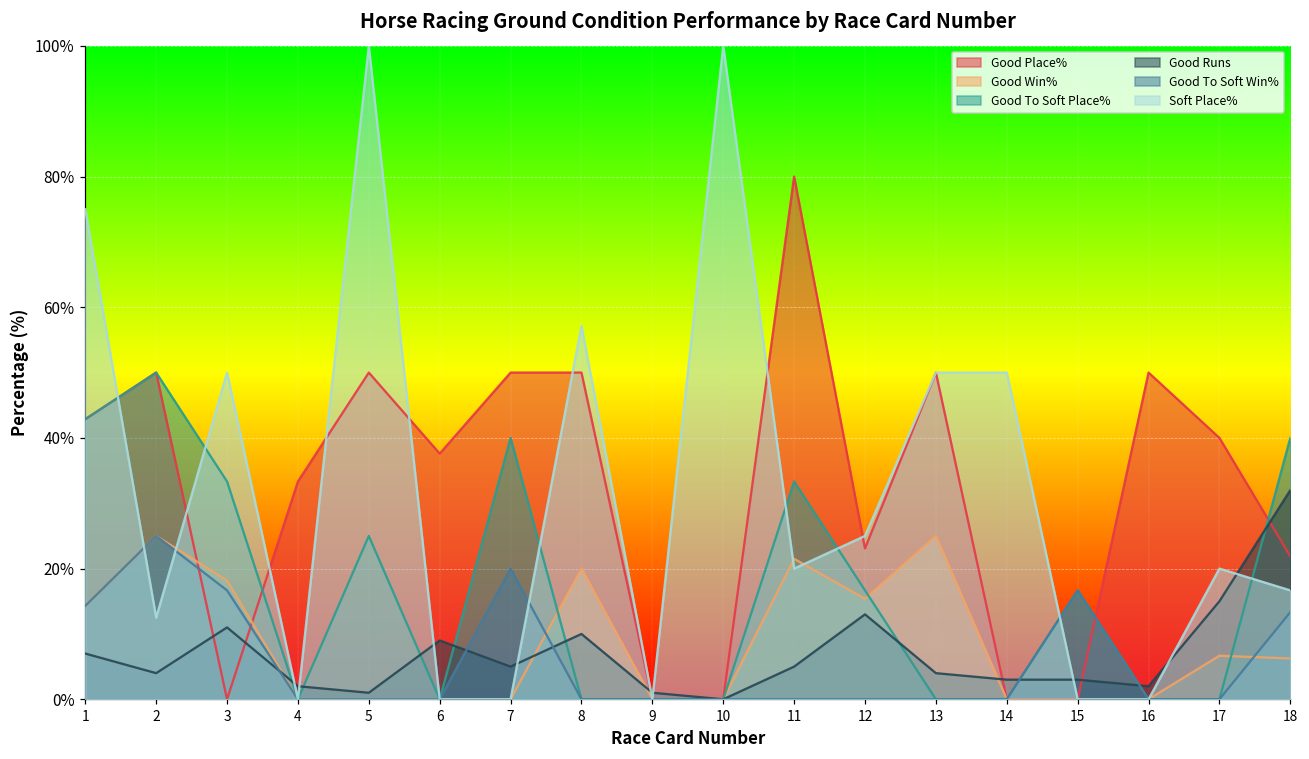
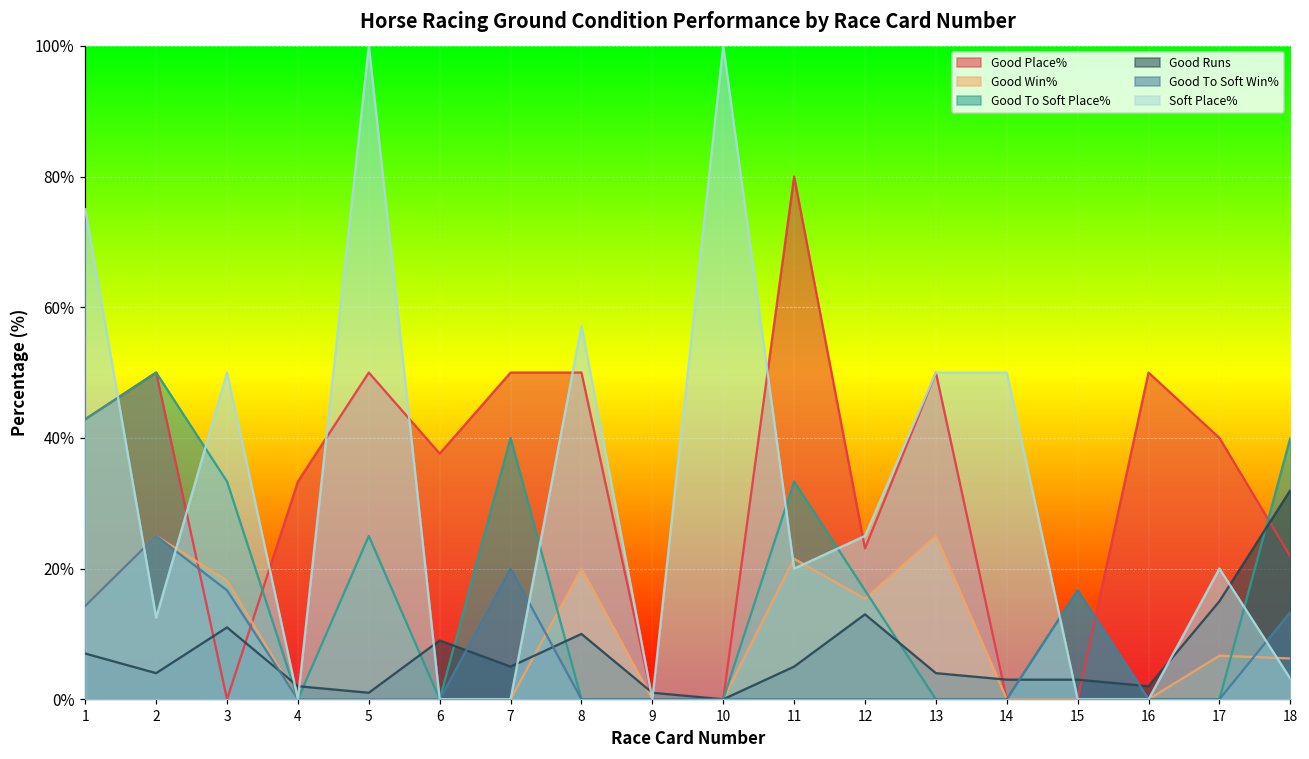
Soft Place%, 18: 17% -> 3%
